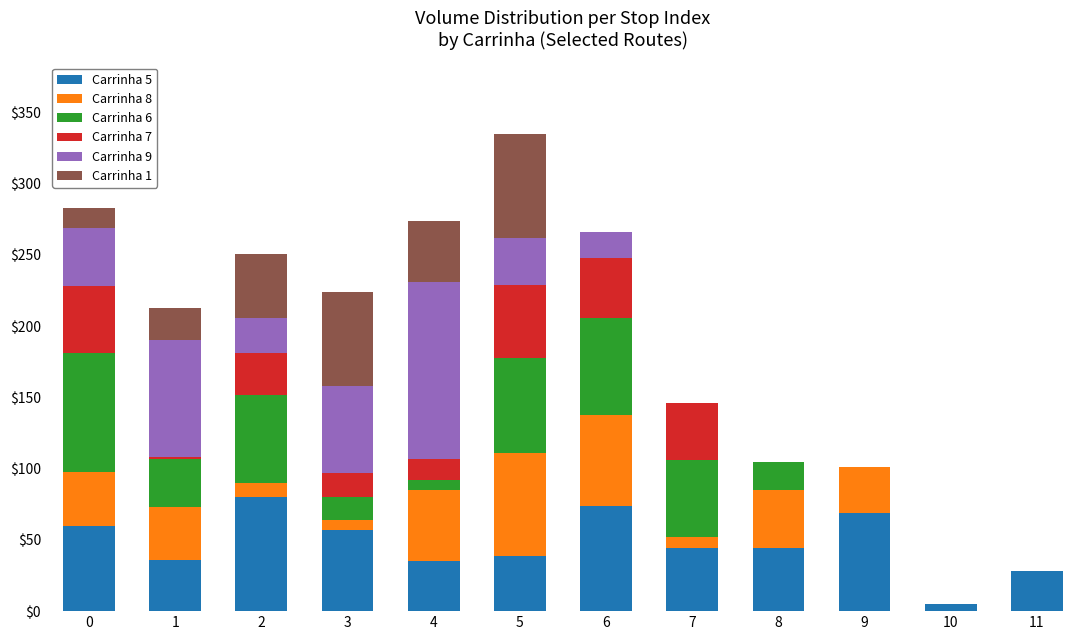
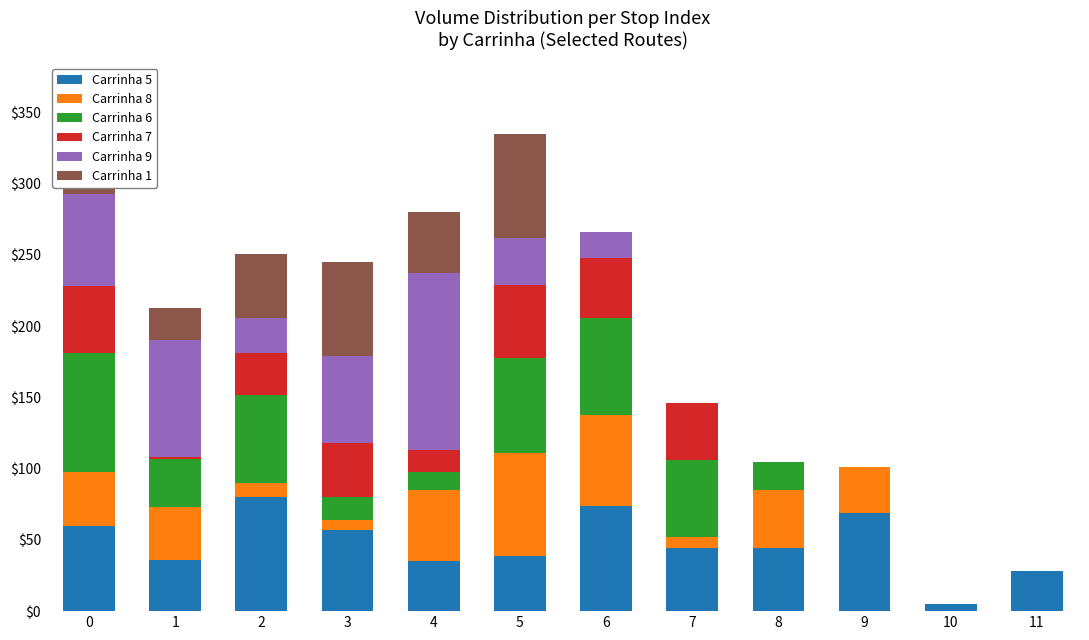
Carrinha 9, 0: $41 -> $65
Carrinha 7, 3: $17 -> $38
Carrinha 6, 4: $7 -> $13
